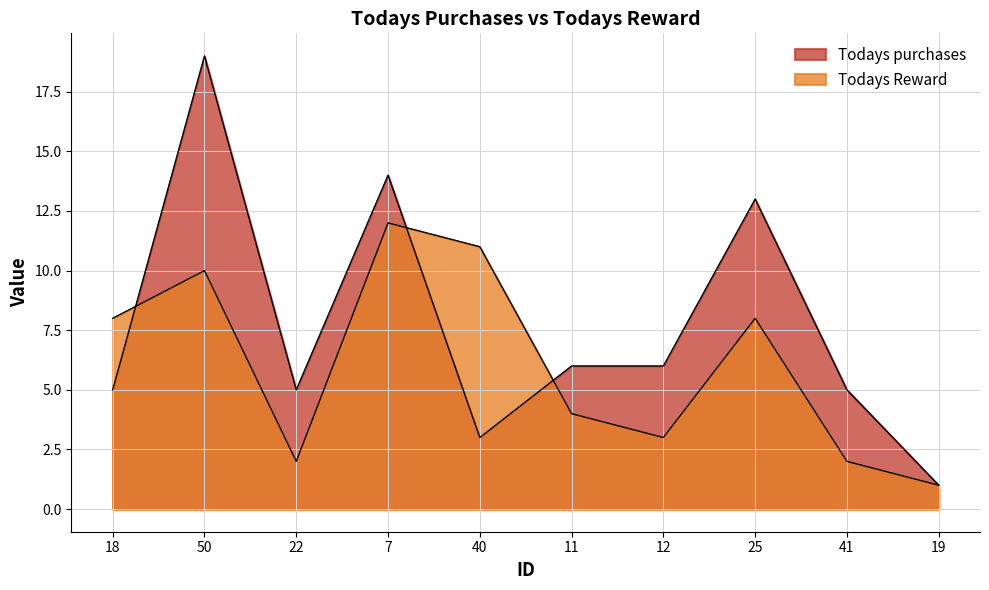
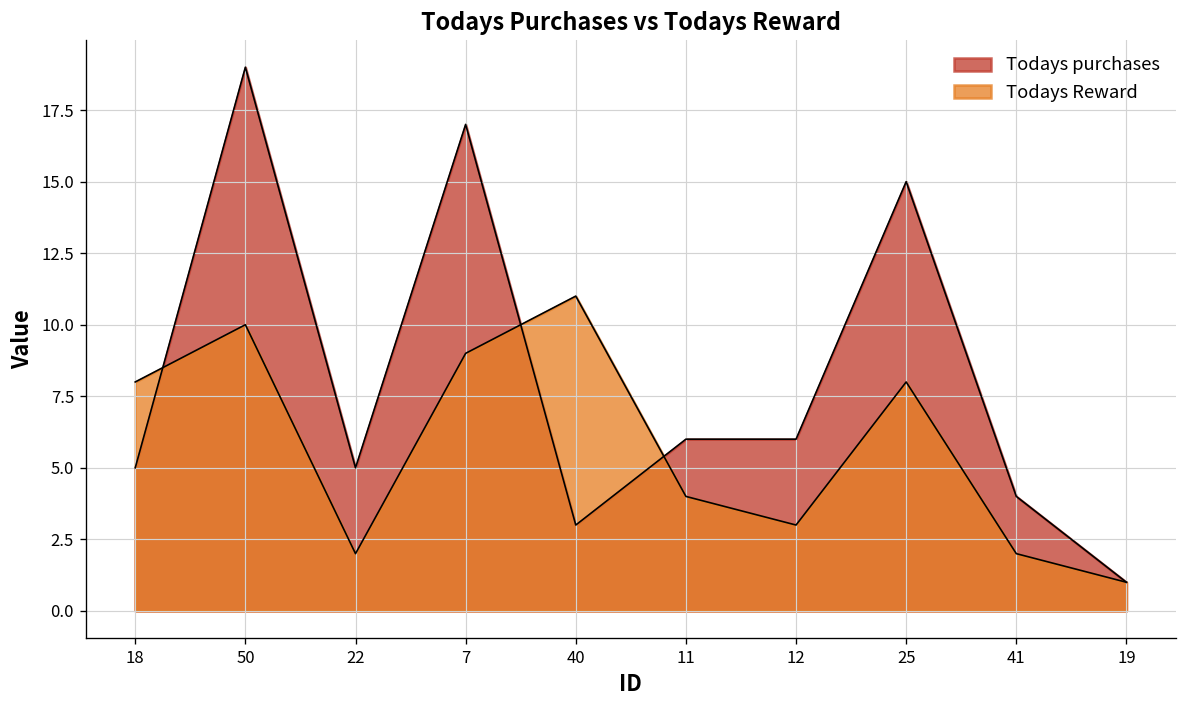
Todays purchases, 7: 14 -> 17
Todays Reward, 7: 12 -> 9
Todays purchases, 25: 13 -> 15
Todays purchases, 41: 5 -> 4
